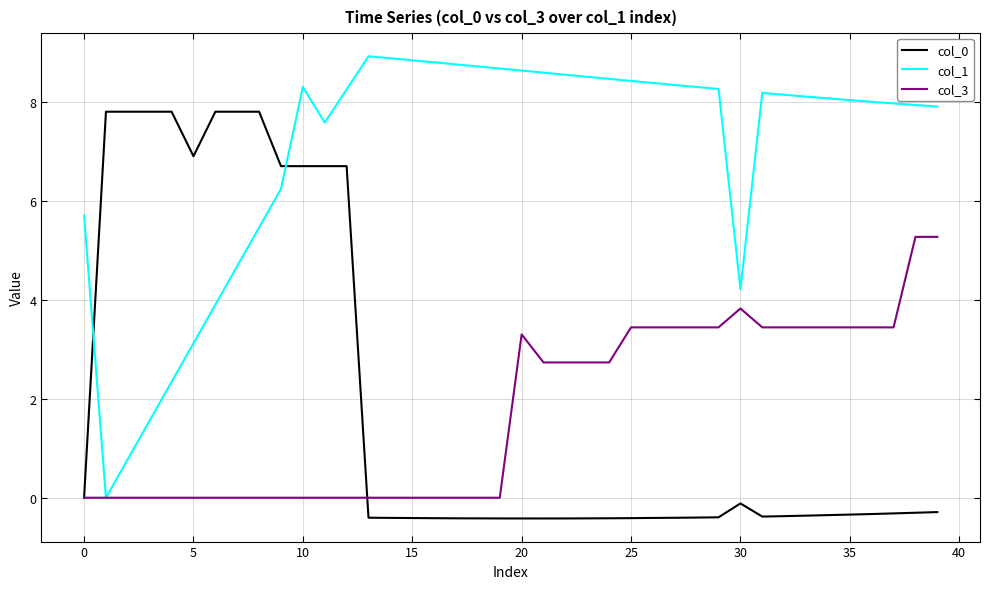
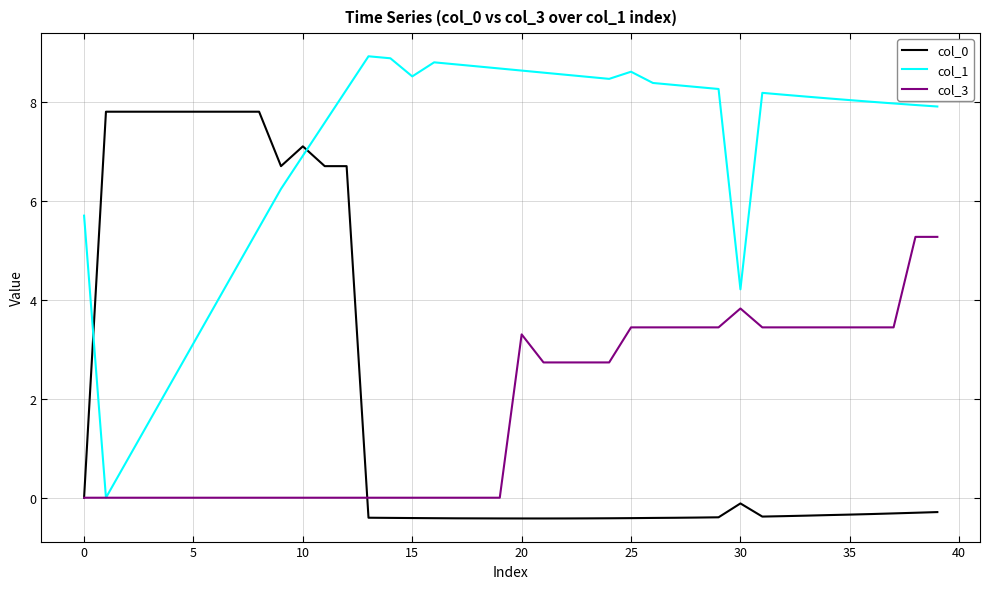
col_0, 5: 6.9 -> 7.8
col_0, 10: 6.7 -> 7.1
col_1, 10: 8.3 -> 6.9
col_1, 15: 8.8 -> 8.5
col_1, 25: 8.4 -> 8.6
